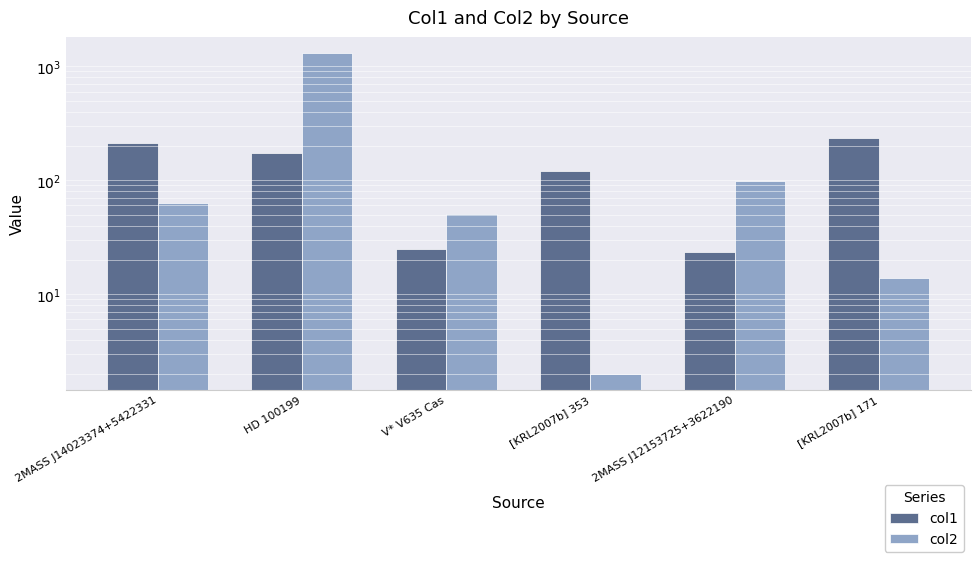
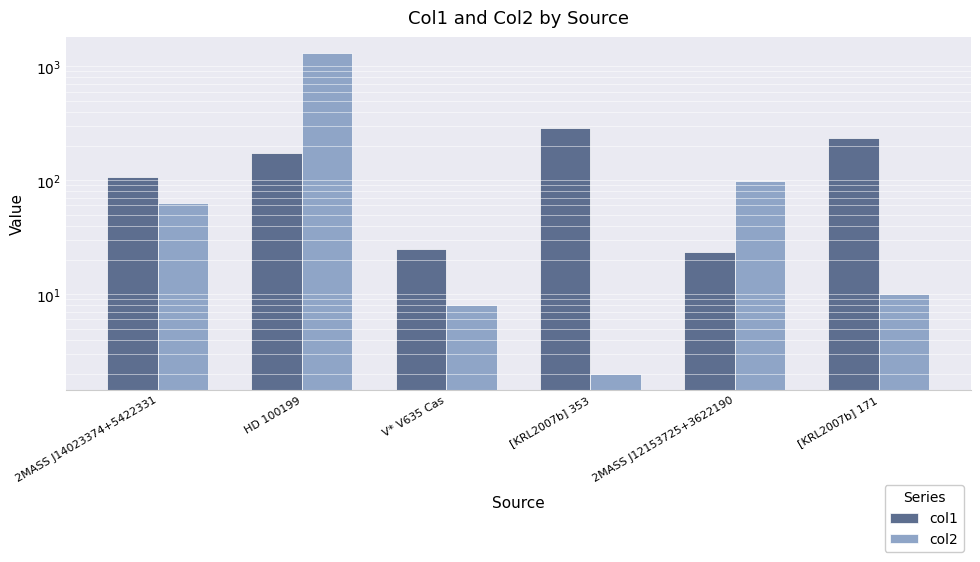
col1, 2MASS J14023374+5422331: 210 -> 110
col2, V* V635 Cas: 50 -> 8
col1, [KRL2007b] 353: 120 -> 290
col2, [KRL2007b] 171: 14 -> 10
